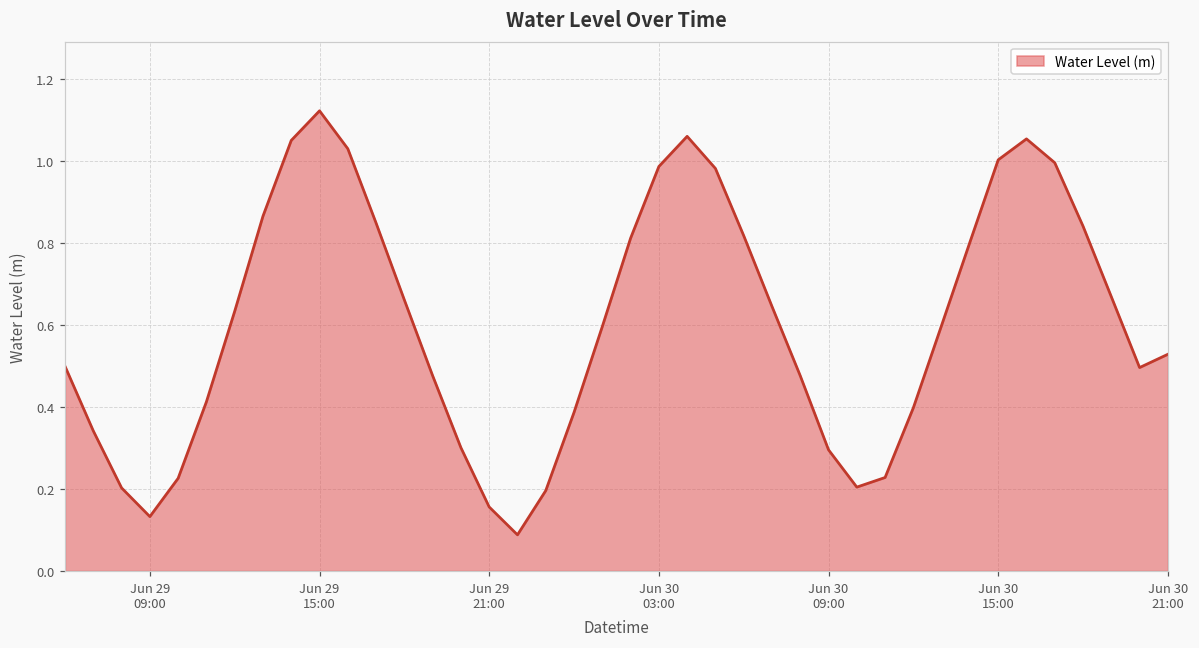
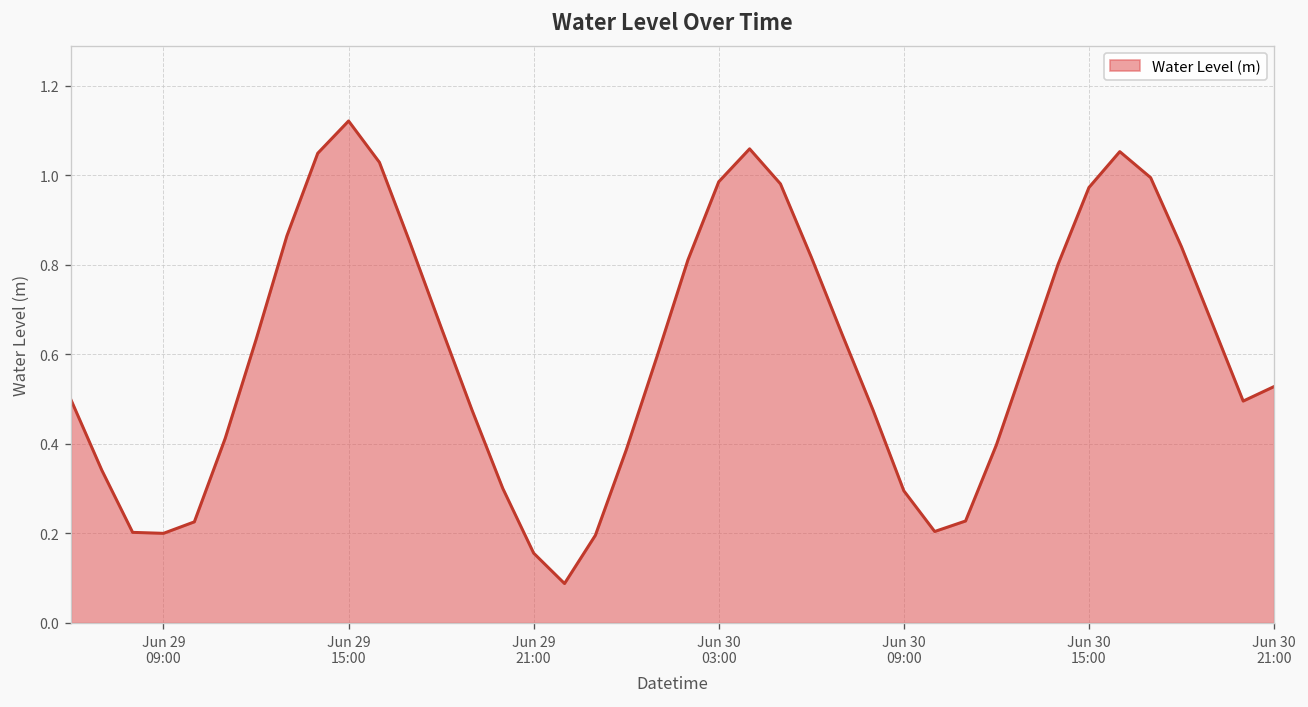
Jun 29 09:00: 0.13 -> 0.20
Jun 30 15:00: 1.00 -> 0.97
